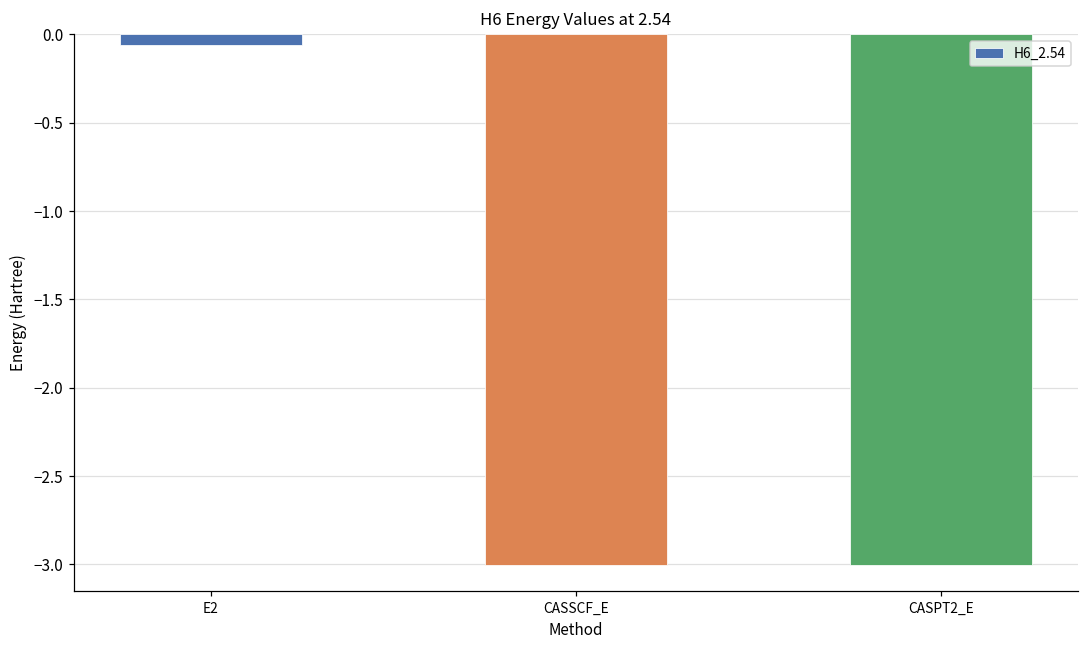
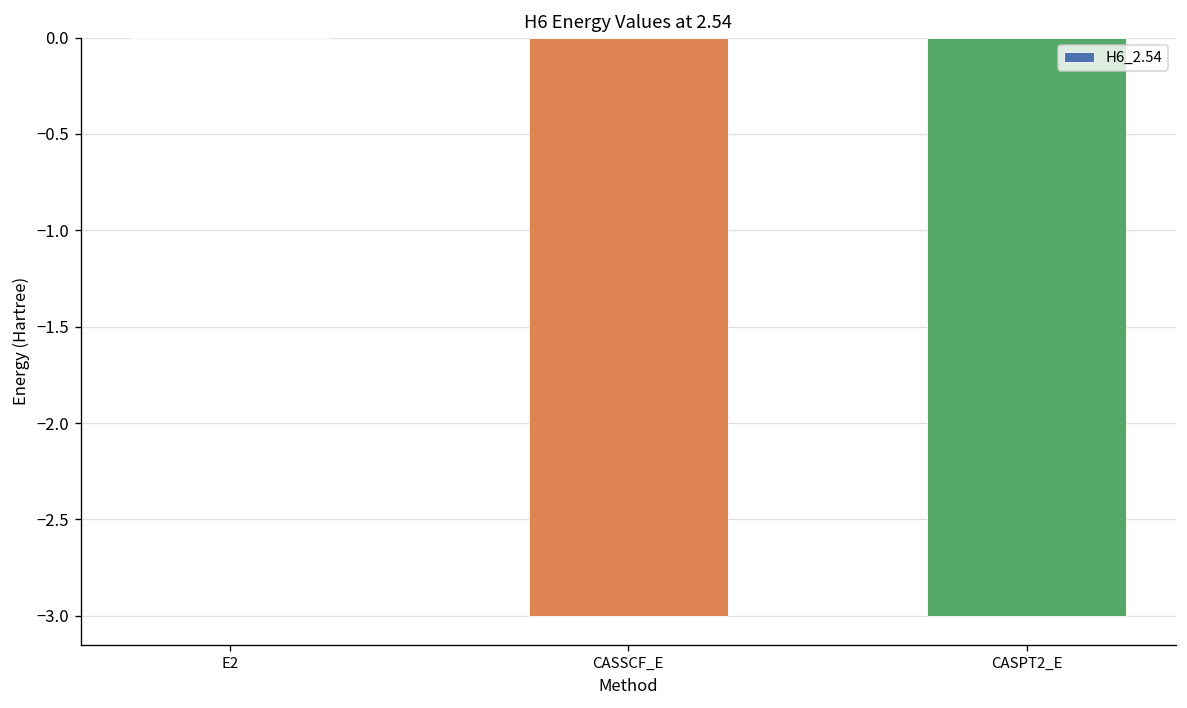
E2: -0.06 -> 0.00
